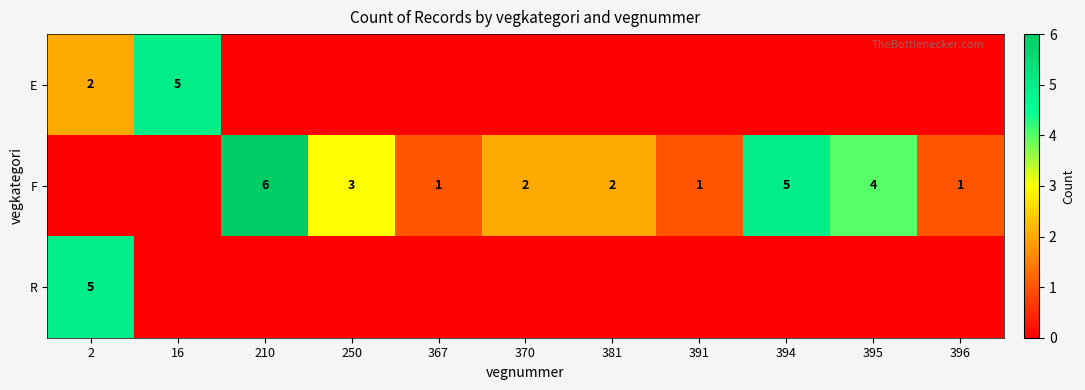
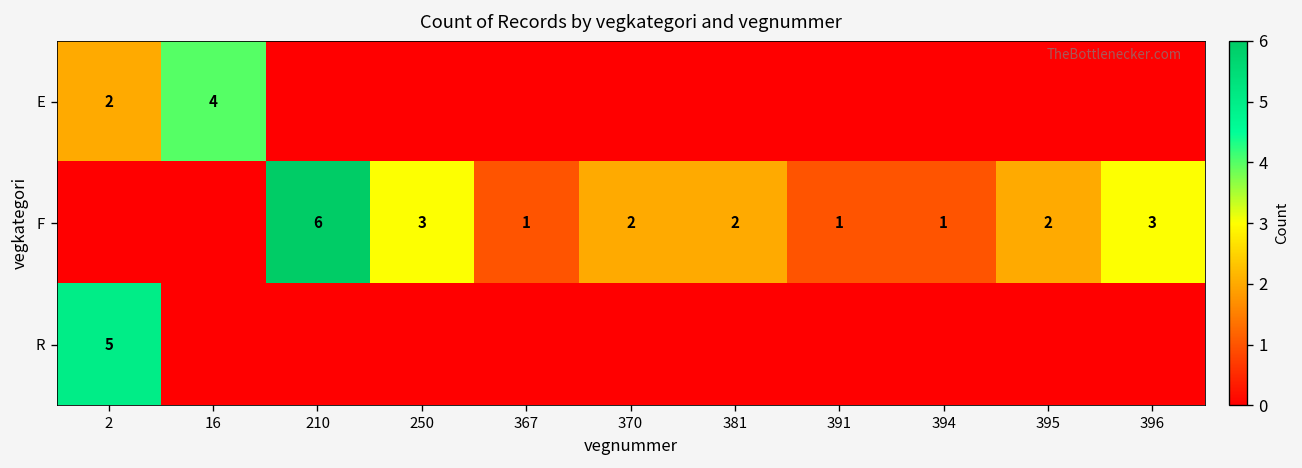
E, 16: 5 -> 4
F, 394: 5 -> 1
F, 395: 4 -> 2
F, 396: 1 -> 3
